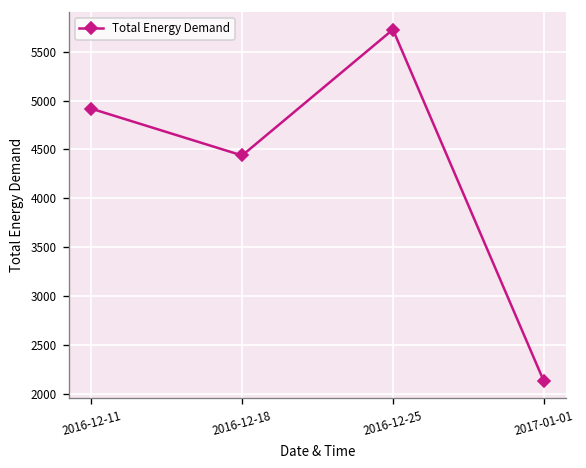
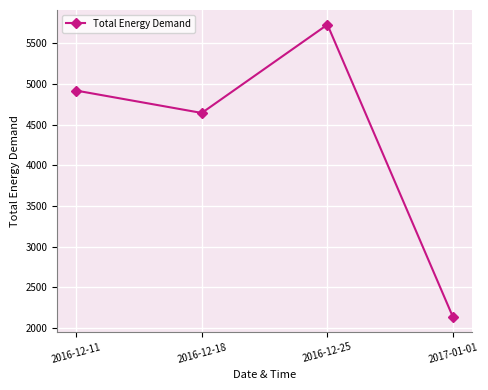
2016-12-18: 4400 -> 4600
